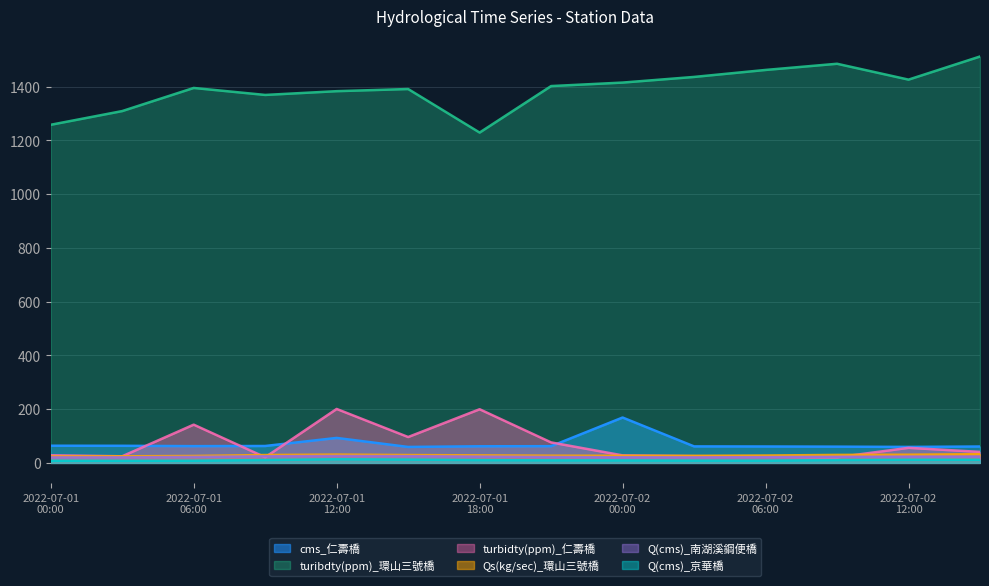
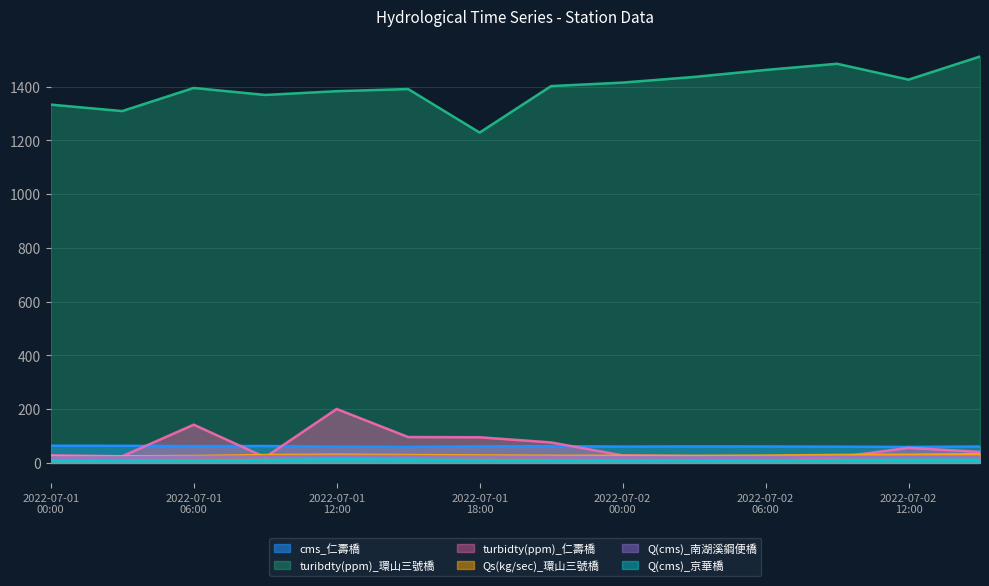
turibdty(ppm)_環山三號橋, 2022-07-01 00:00: 1260 -> 1330
cms_仁壽橋, 2022-07-01 12:00: 90 -> 60
turbidty(ppm)_仁壽橋, 2022-07-01 18:00: 200 -> 100
cms_仁壽橋, 2022-07-02 00:00: 170 -> 60
